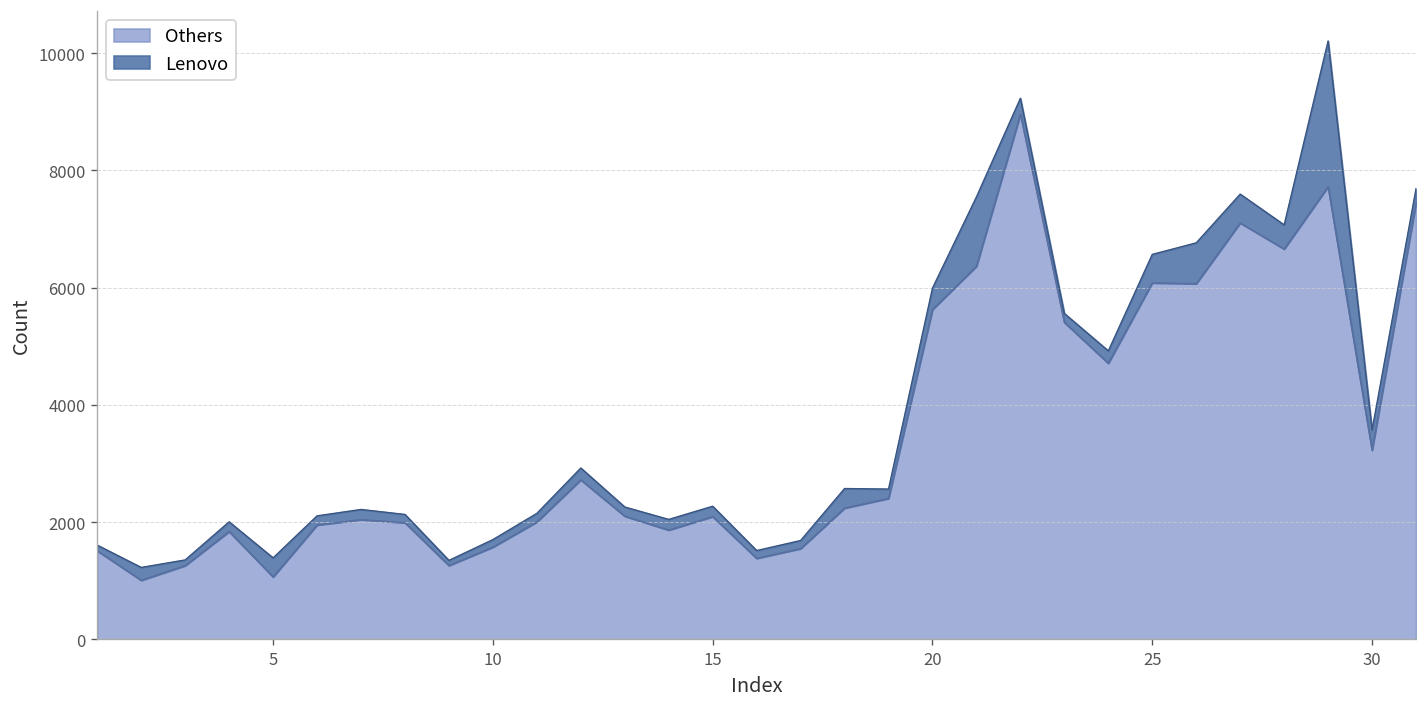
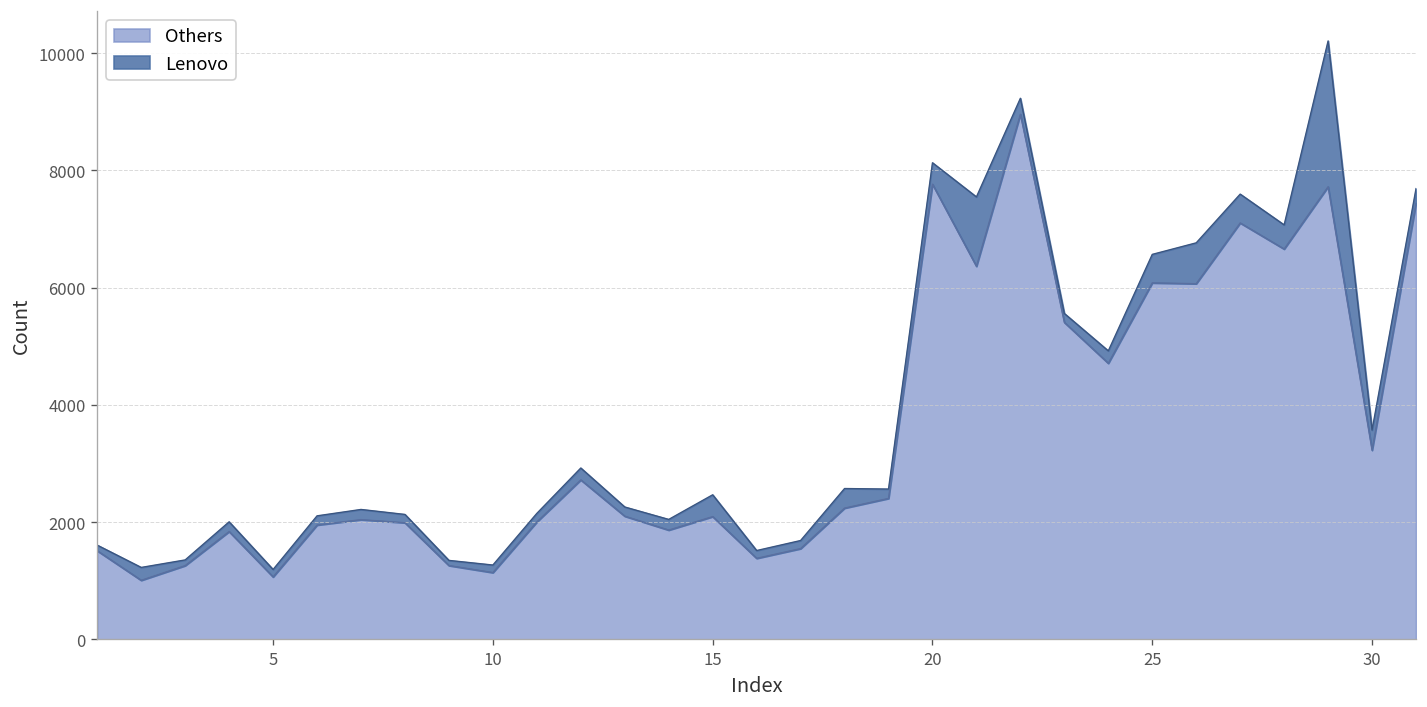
Lenovo, 5: 300 -> 100
Others, 10: 1600 -> 1100
Lenovo, 15: 200 -> 400
Others, 20: 5600 -> 7800
